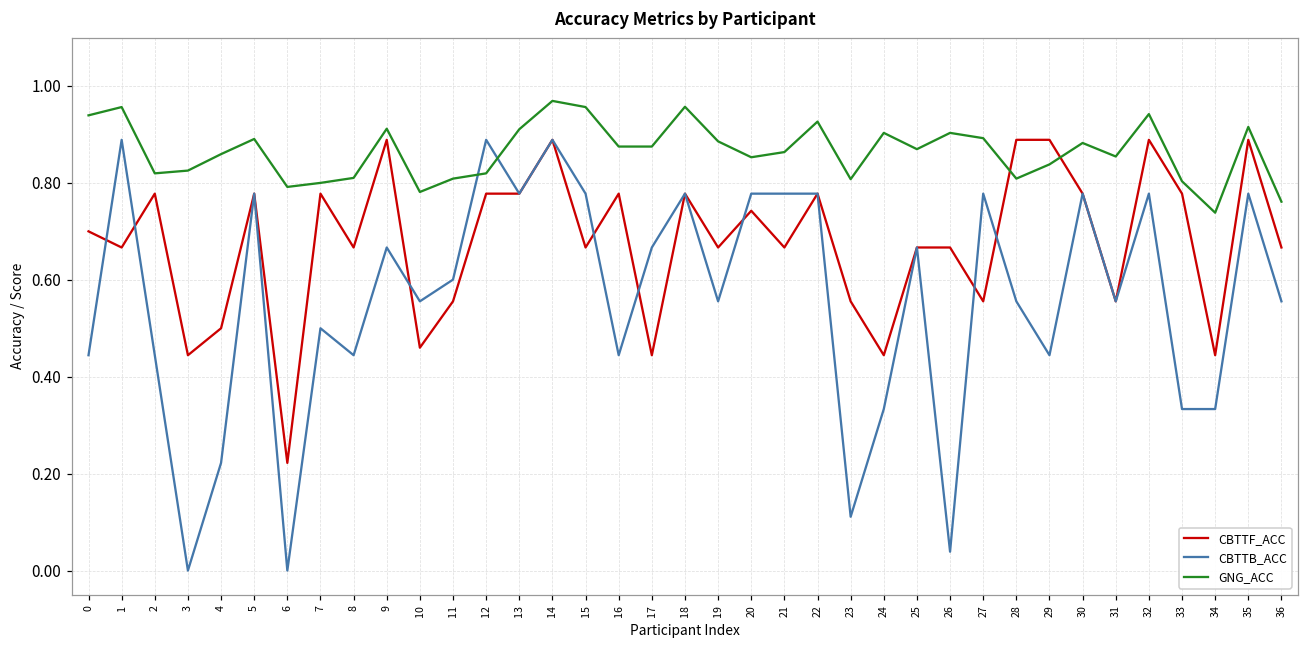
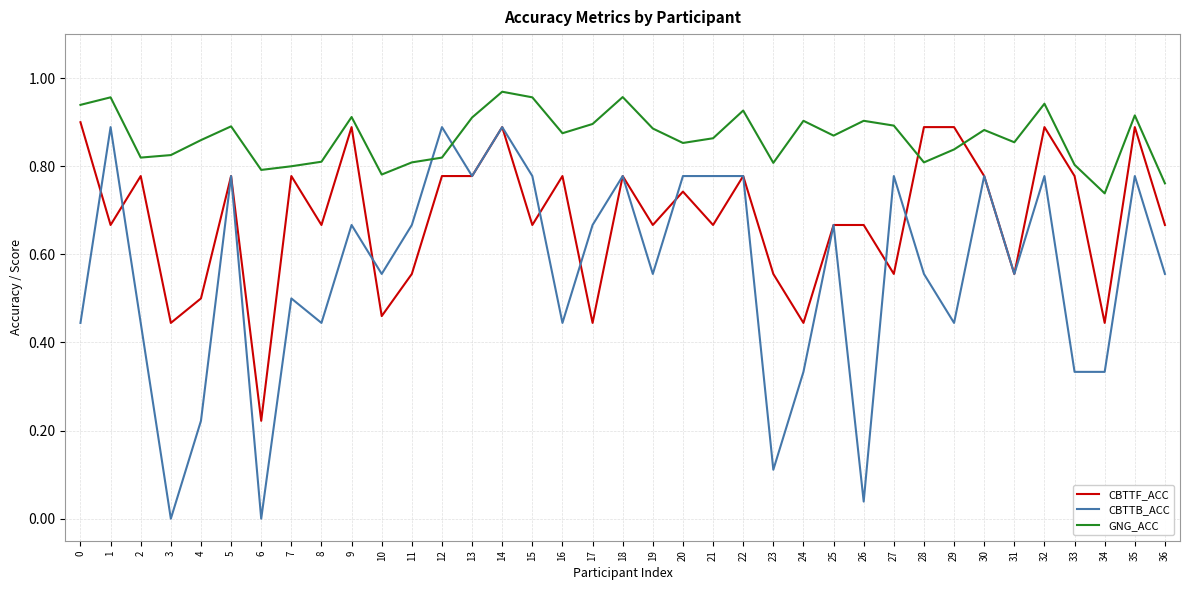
CBTTF_ACC, 0: 0.7 -> 0.9
CBTTB_ACC, 11: 0.60 -> 0.67
GNG_ACC, 17: 0.88 -> 0.90
